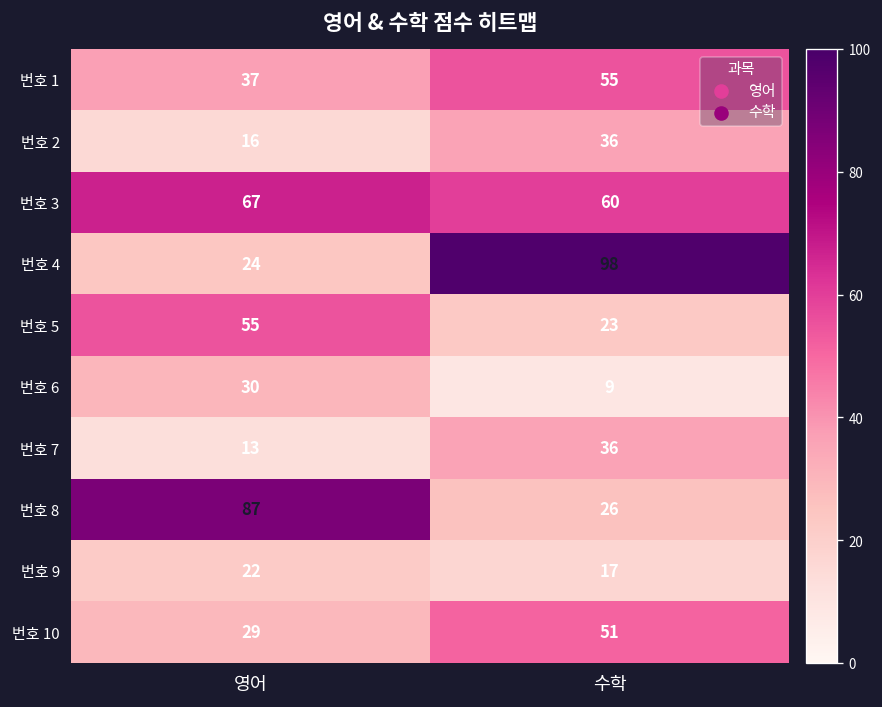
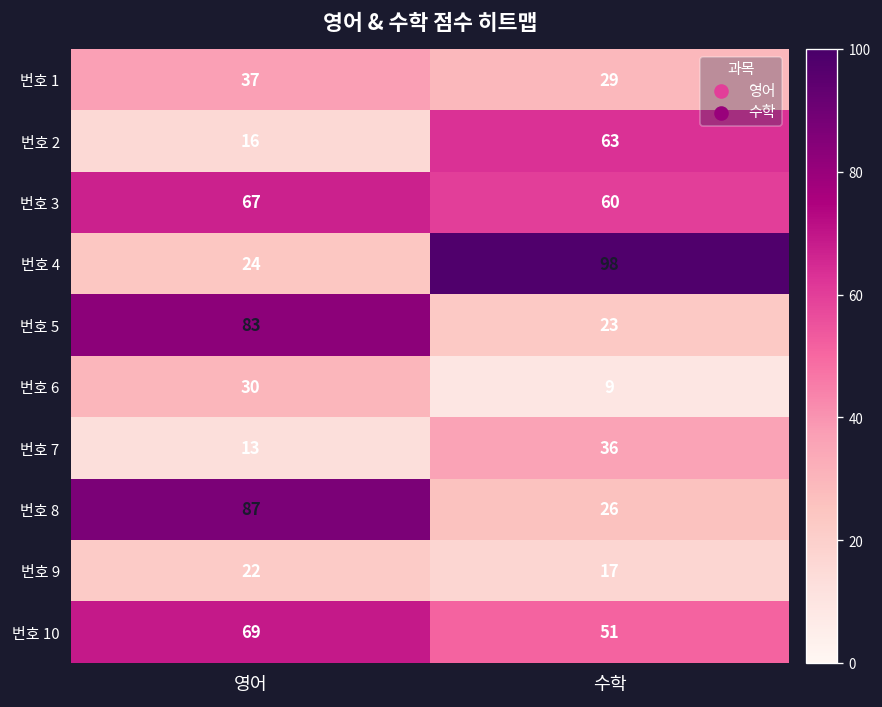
번호 1, 수학: 55 -> 29
번호 2, 수학: 36 -> 63
번호 5, 영어: 55 -> 83
번호 10, 영어: 29 -> 69
